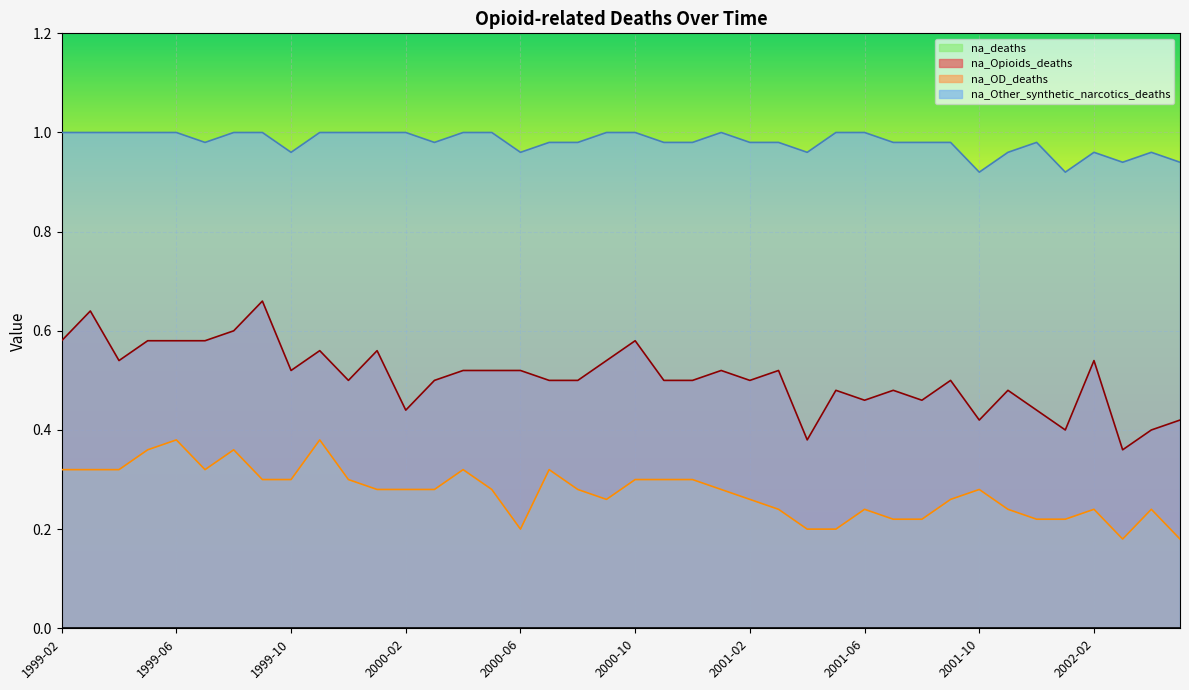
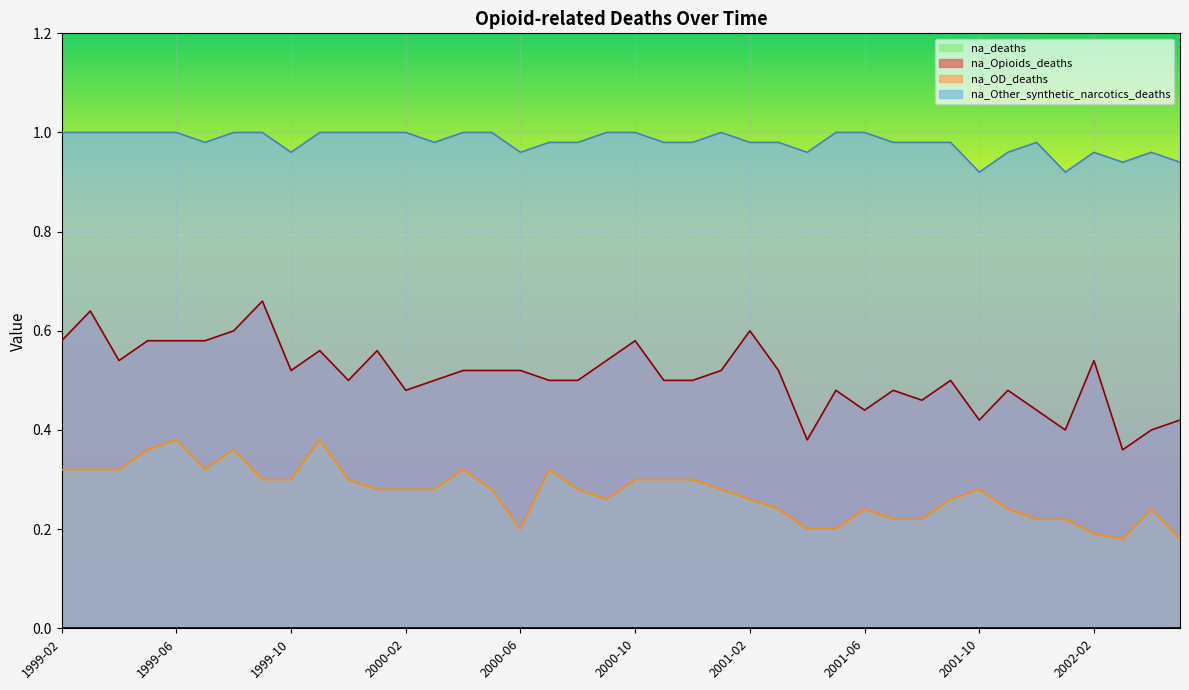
na_Opioids_deaths, 2000-02: 0.44 -> 0.48
na_Opioids_deaths, 2001-02: 0.5 -> 0.6
na_Opioids_deaths, 2001-06: 0.46 -> 0.44
na_OD_deaths, 2002-02: 0.24 -> 0.19
